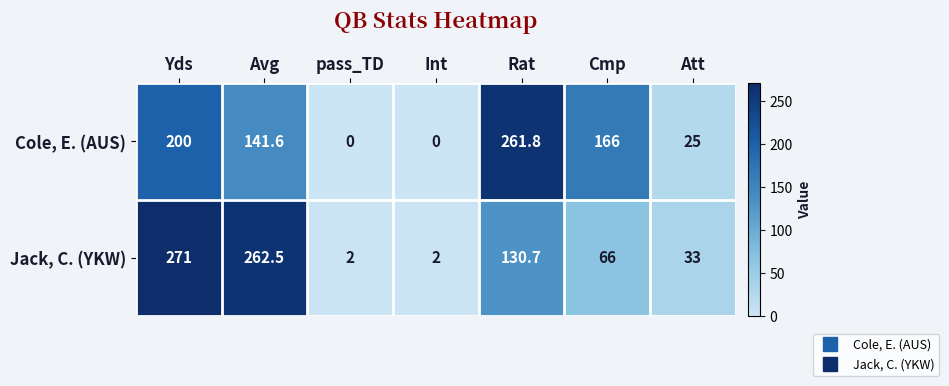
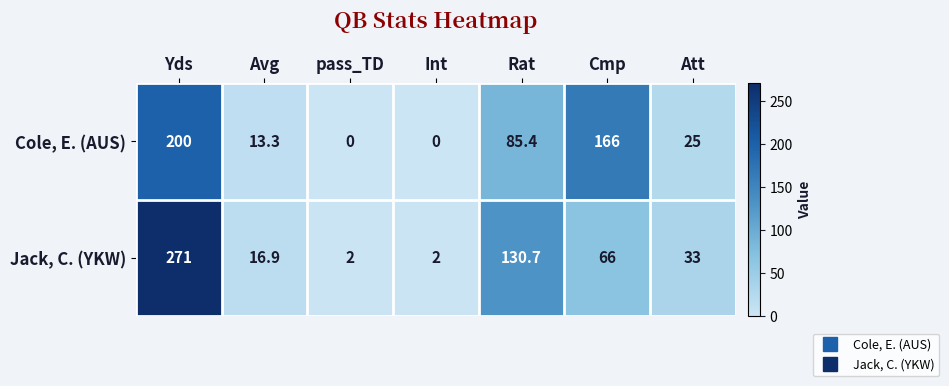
Cole, E. (AUS), Avg: 141.6 -> 13.3
Cole, E. (AUS), Rat: 261.8 -> 85.4
Jack, C. (YKW), Avg: 262.5 -> 16.9
